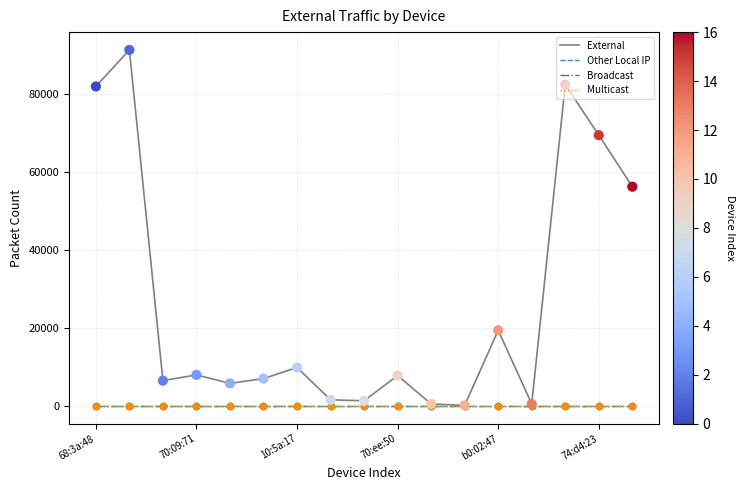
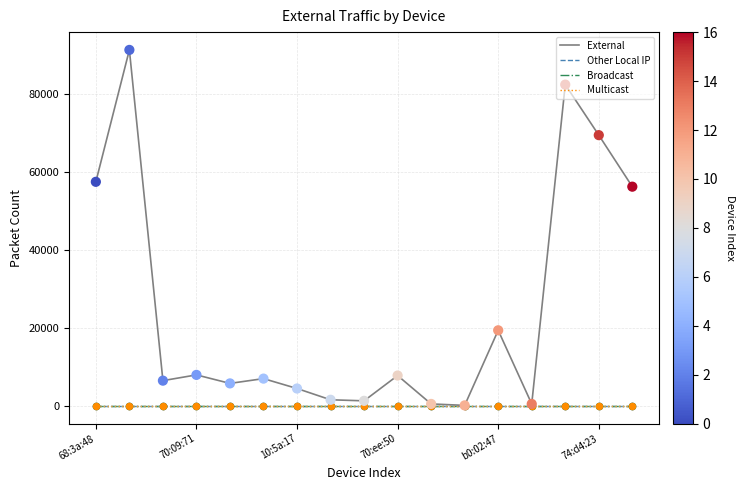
External, 68:3a:48: 82000 -> 57000
External, 10:5a:17: 10000 -> 4000
